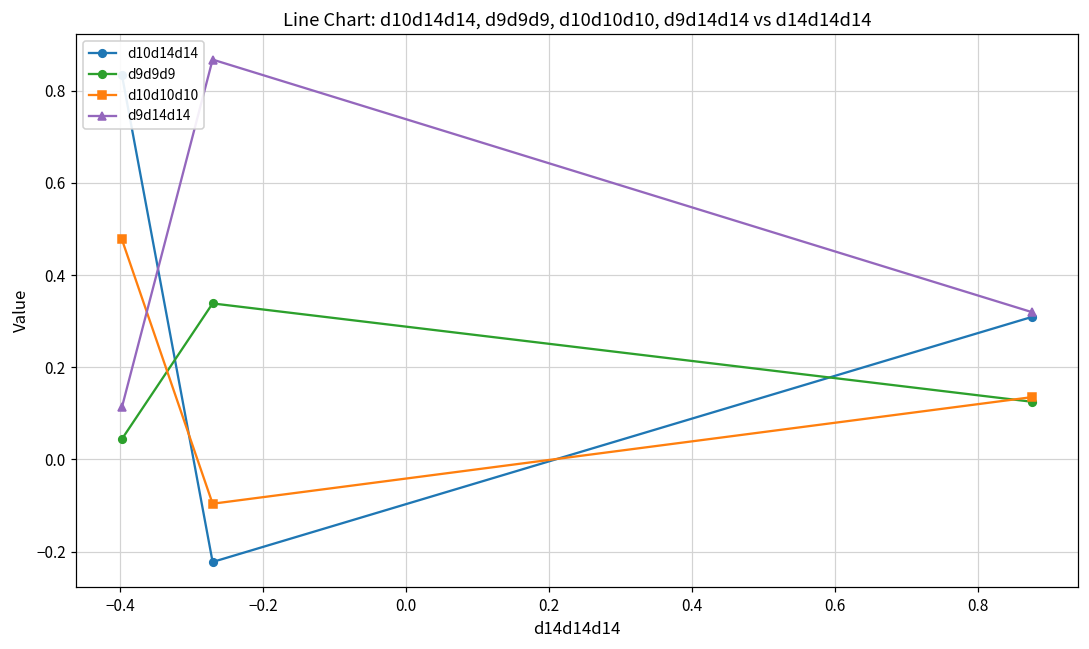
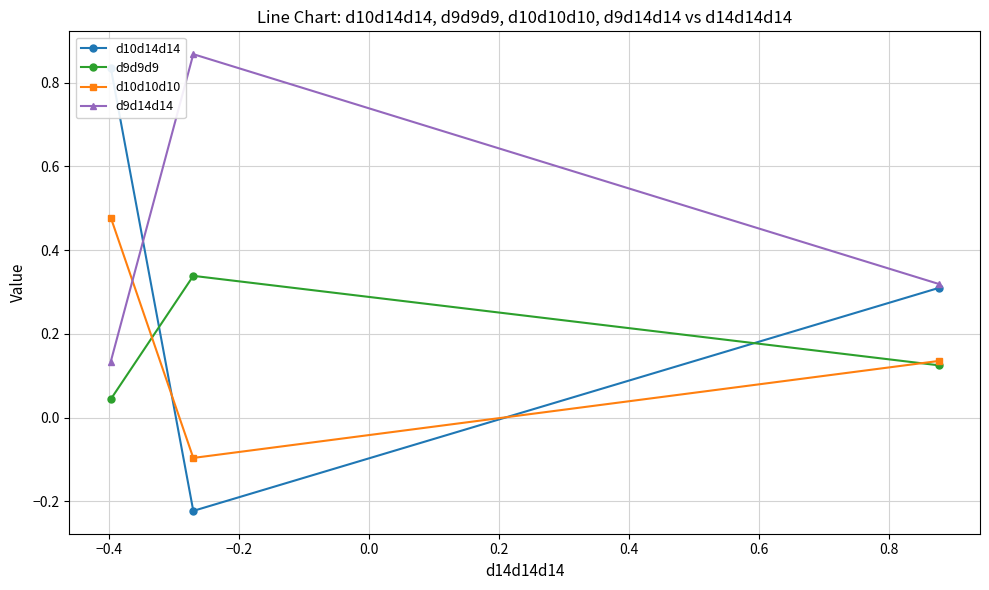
d9d14d14, −0.4: 0.11 -> 0.13
